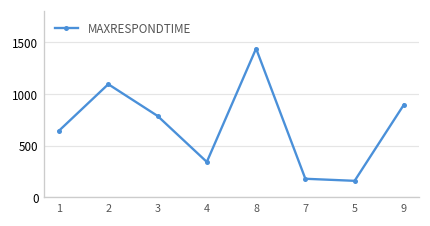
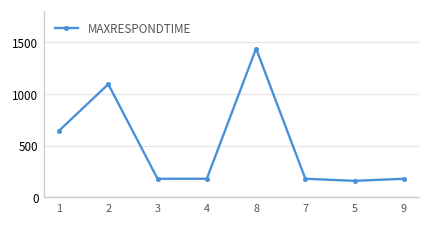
3: 800 -> 200
4: 300 -> 200
9: 900 -> 200
